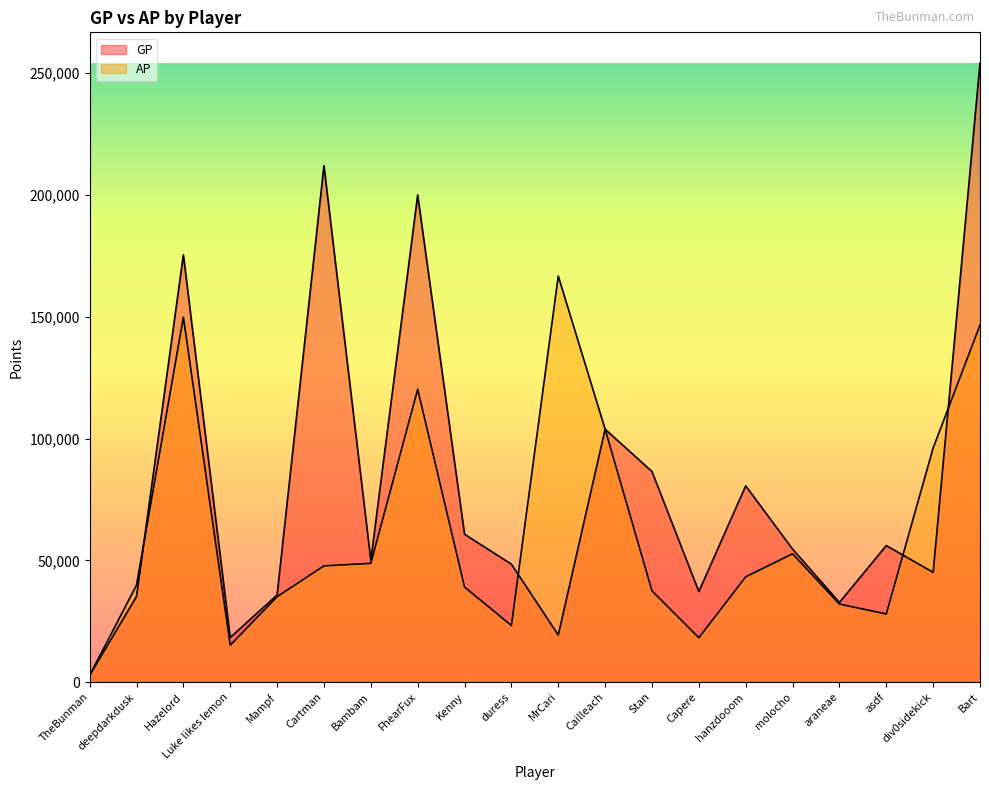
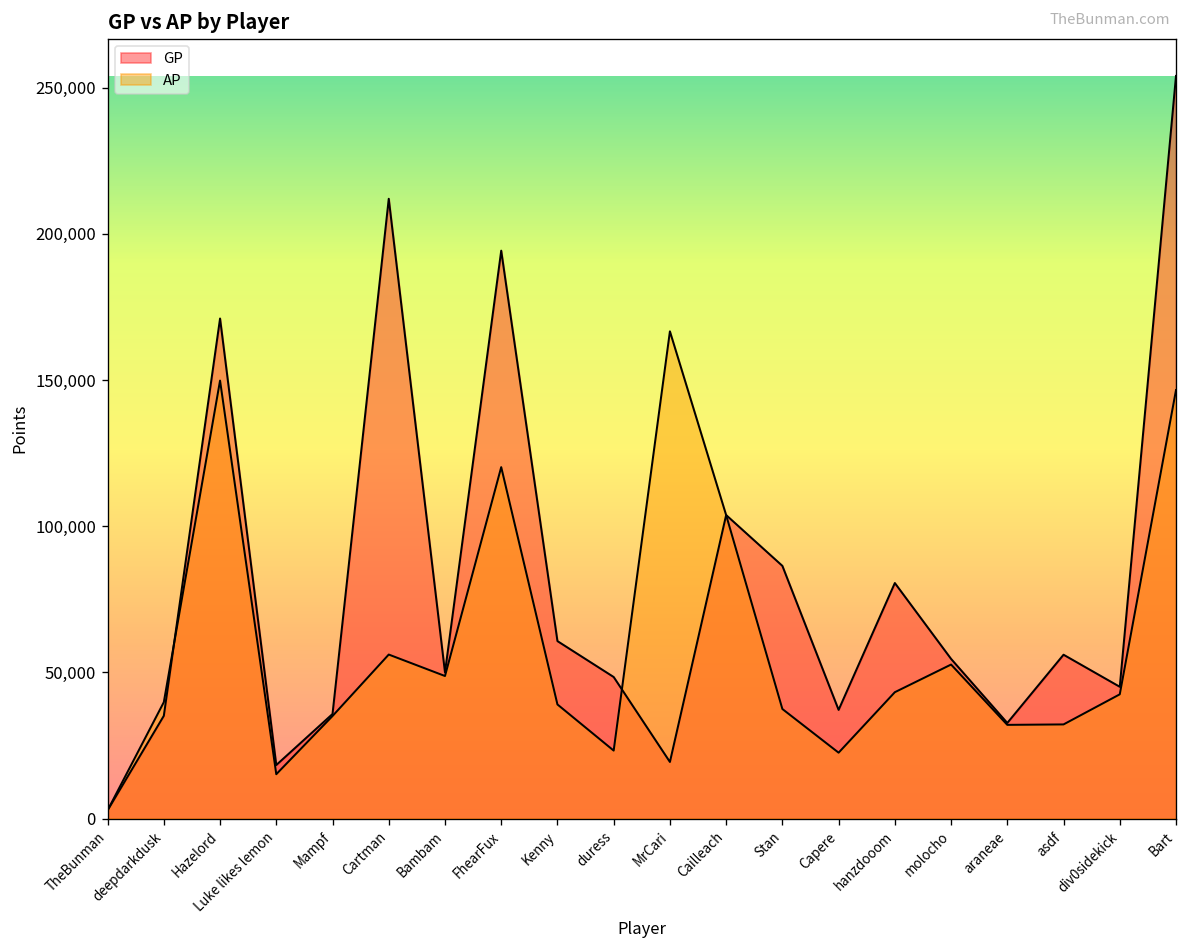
GP, Hazelord: 175,000 -> 171,000
AP, Cartman: 48,000 -> 56,000
GP, FhearFux: 200,000 -> 194,000
AP, Capere: 18,000 -> 23,000
AP, asdf: 28,000 -> 32,000
AP, div0sidekick: 96,000 -> 42,000
